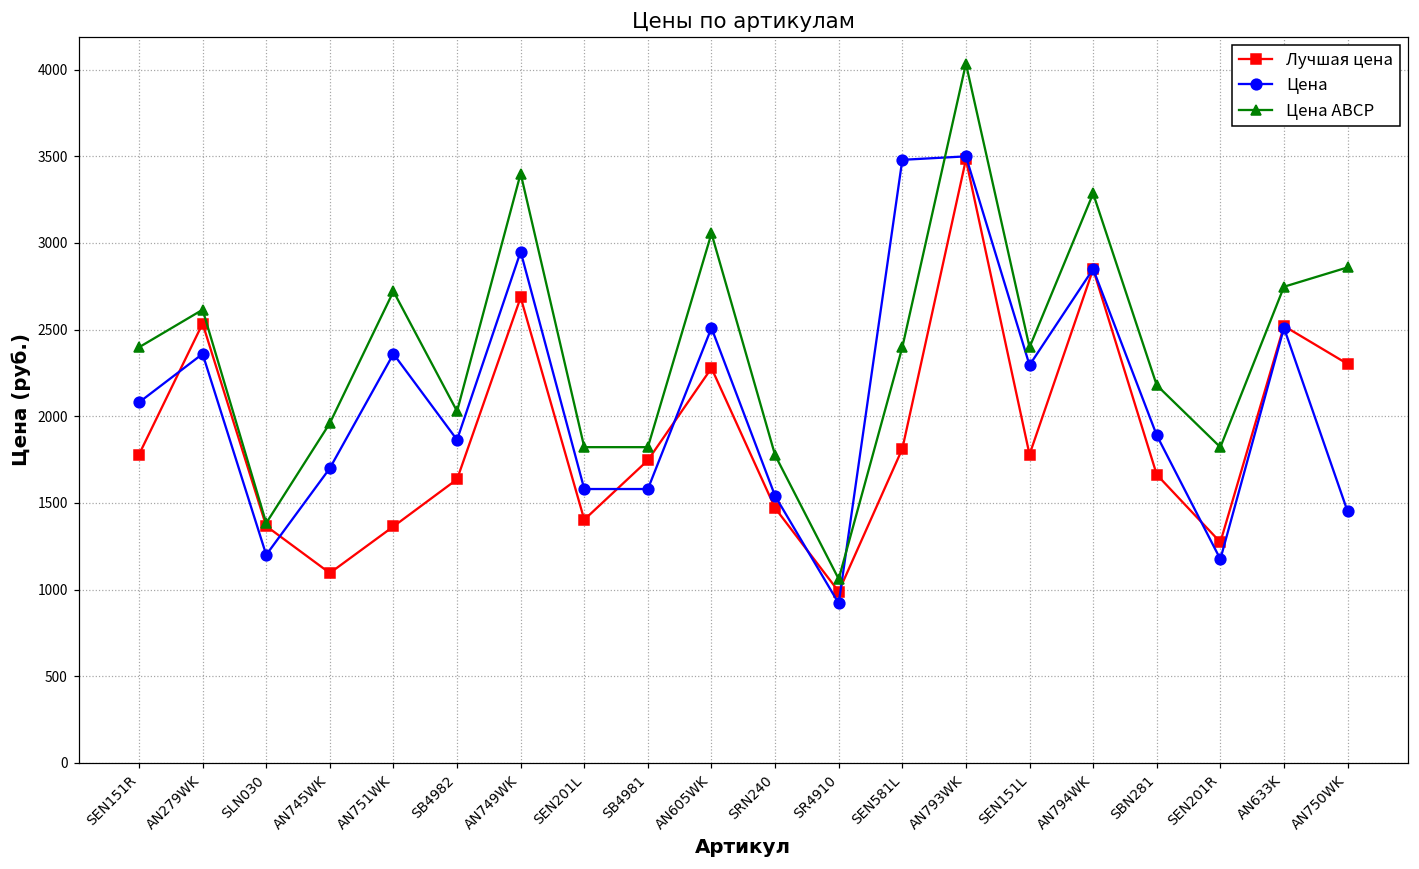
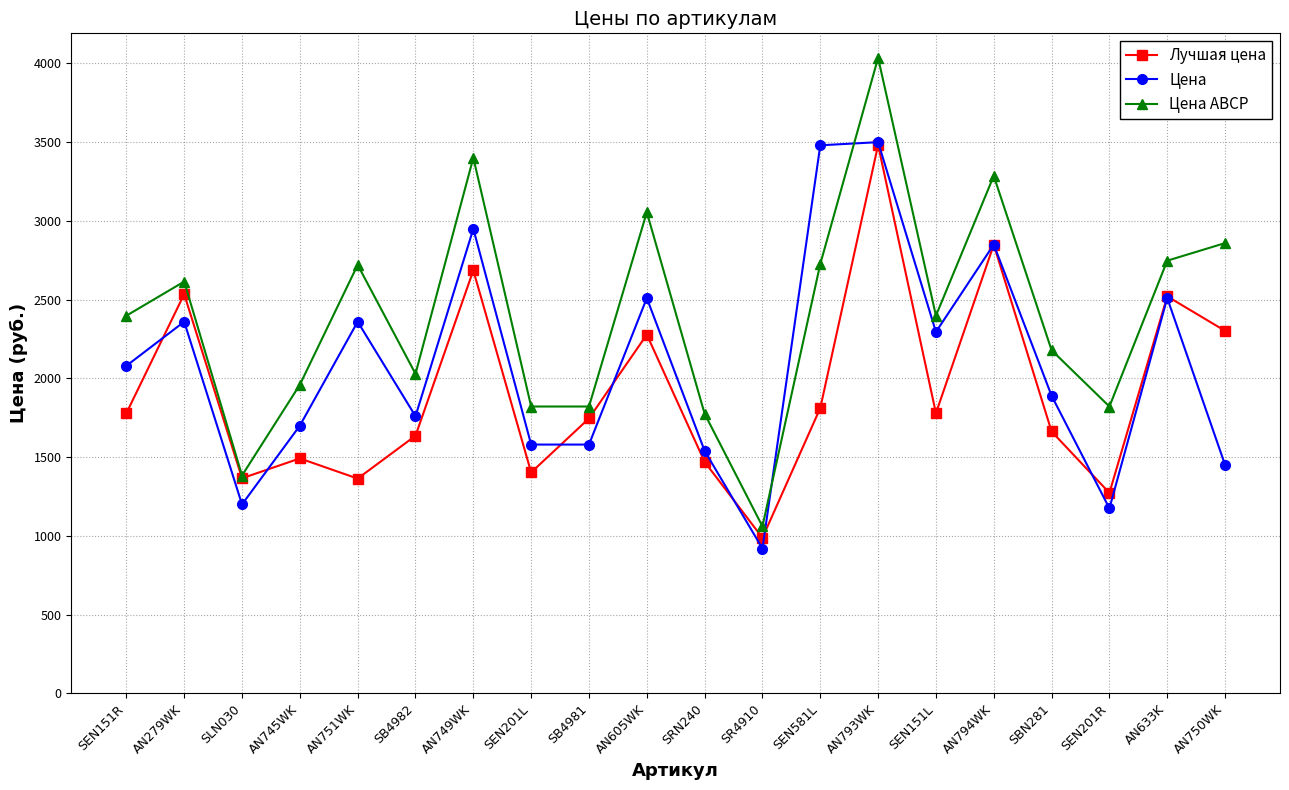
Лучшая цена, AN745WK: 1100 -> 1490
Цена, SB4982: 1860 -> 1760
Цена ABCP, SEN581L: 2400 -> 2730
